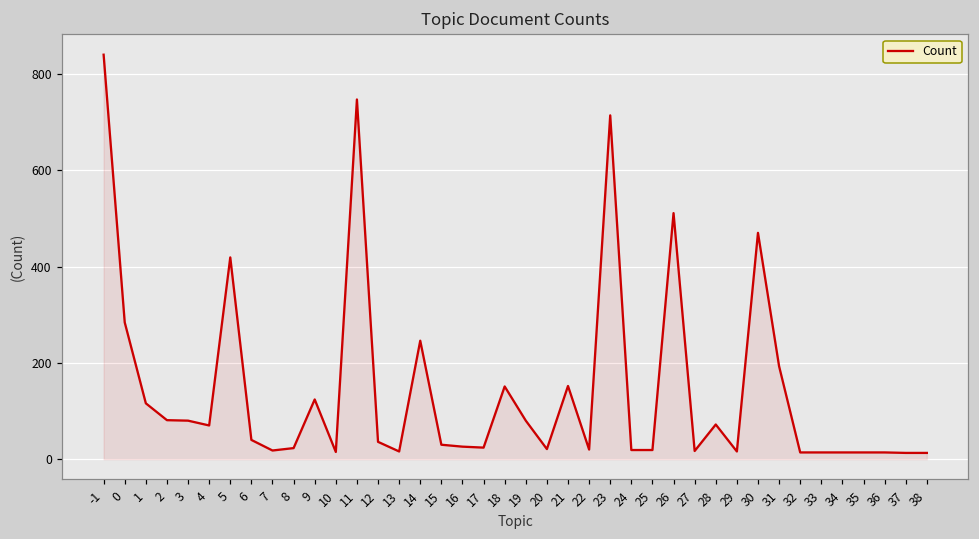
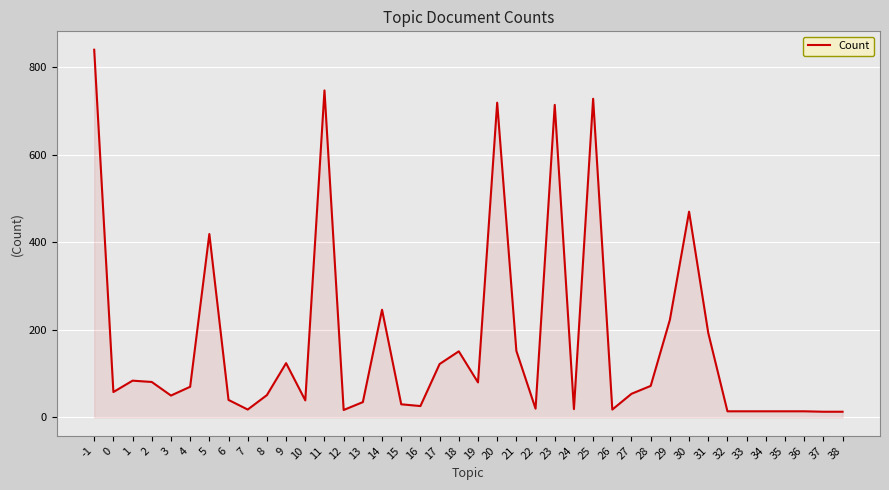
0: 280 -> 60
1: 120 -> 80
3: 80 -> 50
8: 20 -> 50
10: 20 -> 40
12: 40 -> 20
13: 20 -> 40
17: 20 -> 120
20: 20 -> 720
25: 20 -> 730
26: 510 -> 20
27: 20 -> 50
29: 20 -> 220
